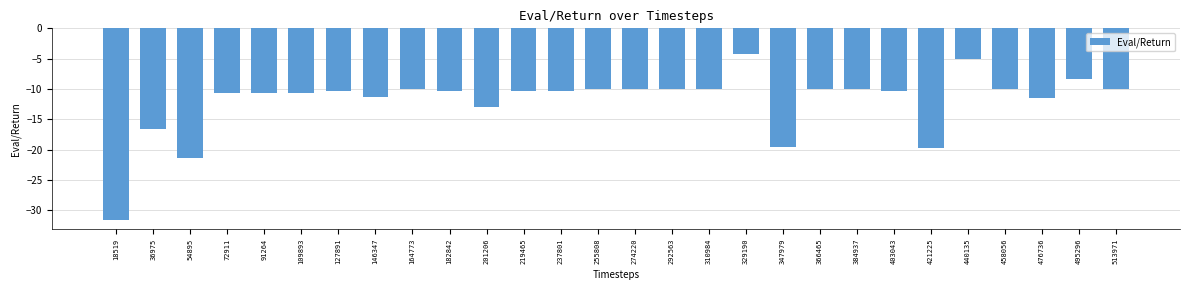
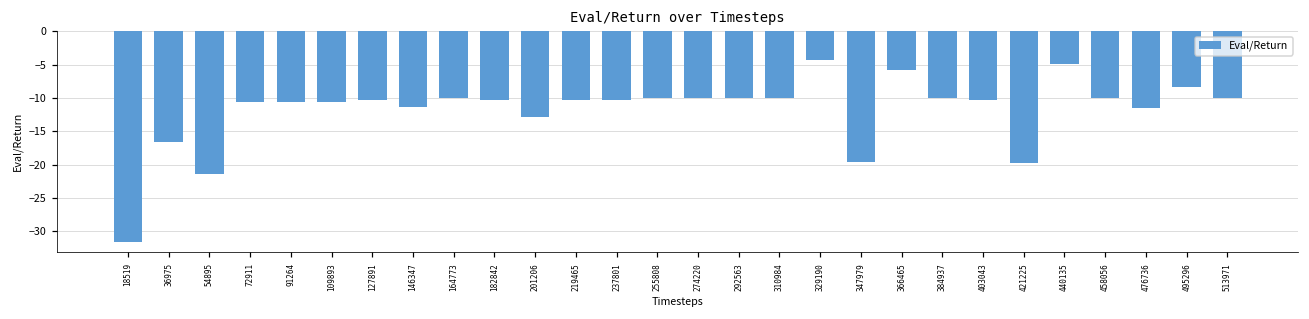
366465: -10 -> -6
